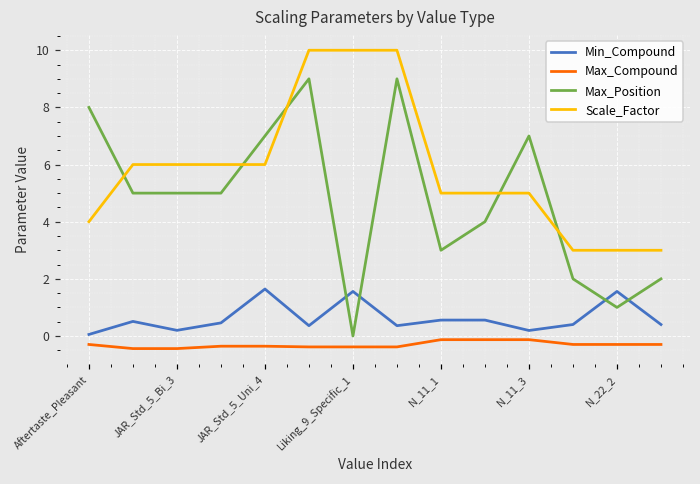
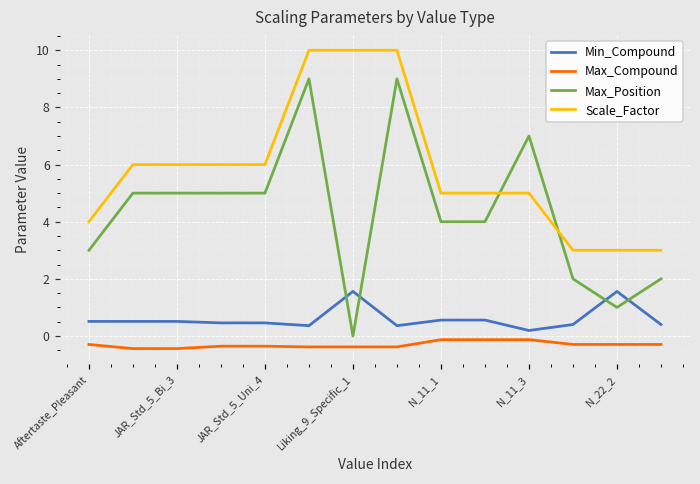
Min_Compound, Aftertaste_Pleasant: 0.1 -> 0.5
Max_Position, Aftertaste_Pleasant: 8 -> 3
Min_Compound, JAR_Std_5_Bi_3: 0.2 -> 0.5
Min_Compound, JAR_Std_5_Uni_4: 1.6 -> 0.5
Max_Position, JAR_Std_5_Uni_4: 7 -> 5
Max_Position, N_11_1: 3 -> 4
